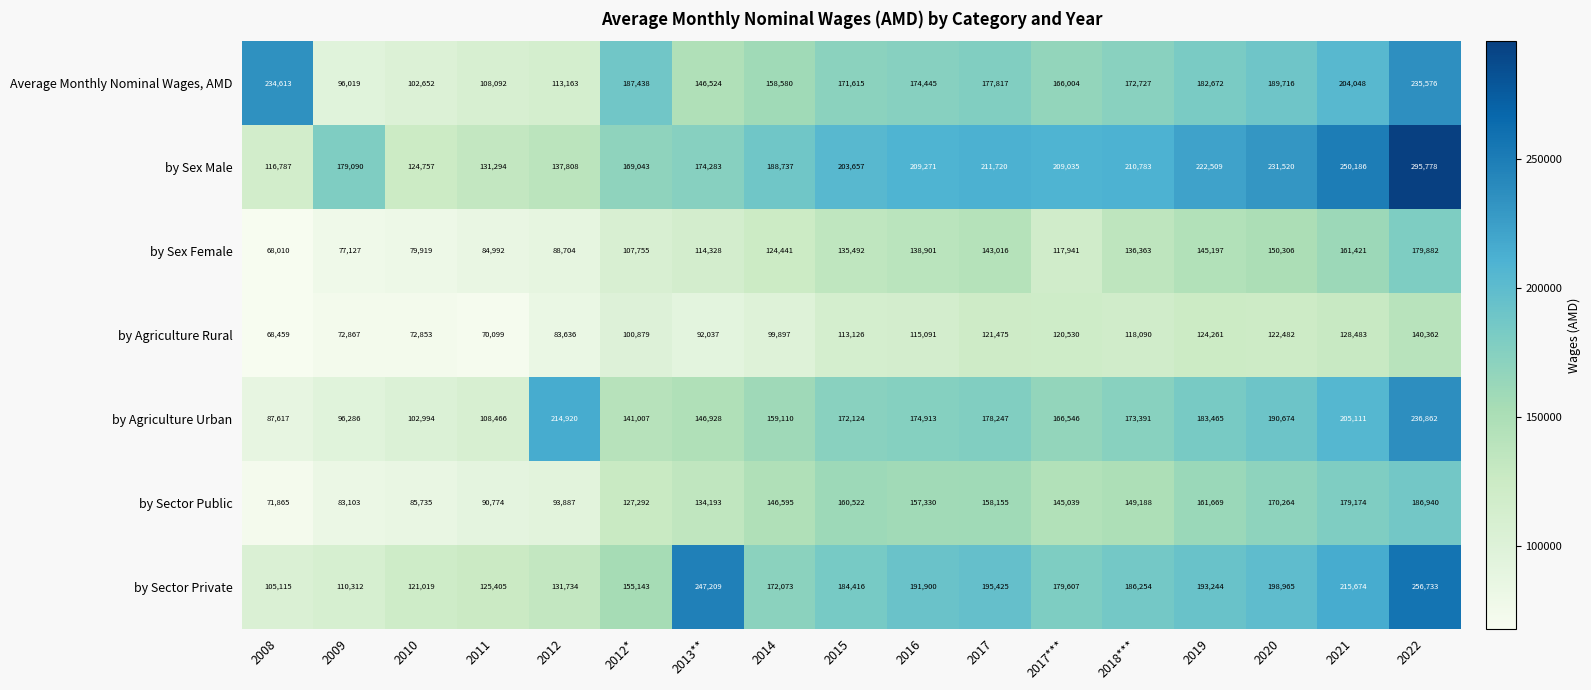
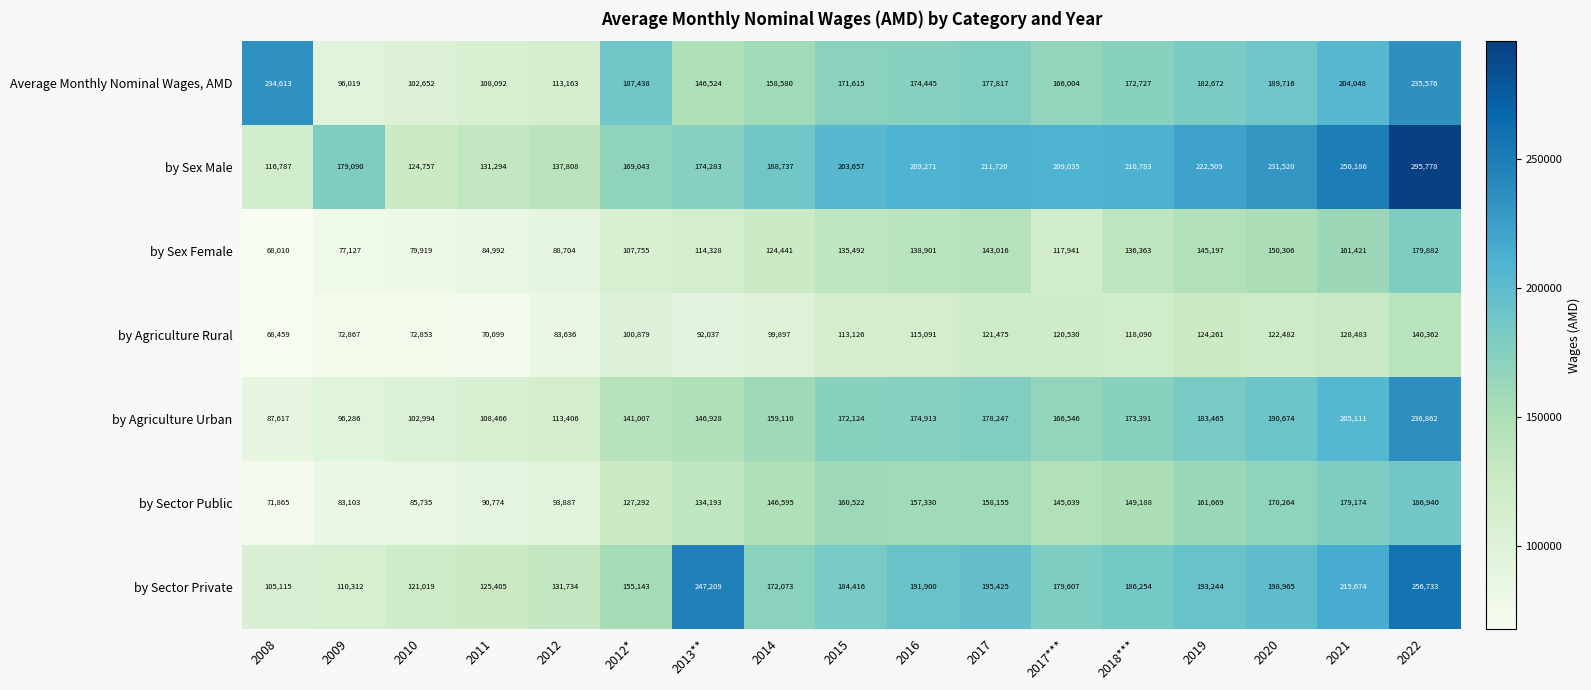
by Agriculture Urban, 2012: 214,920 -> 113,406
